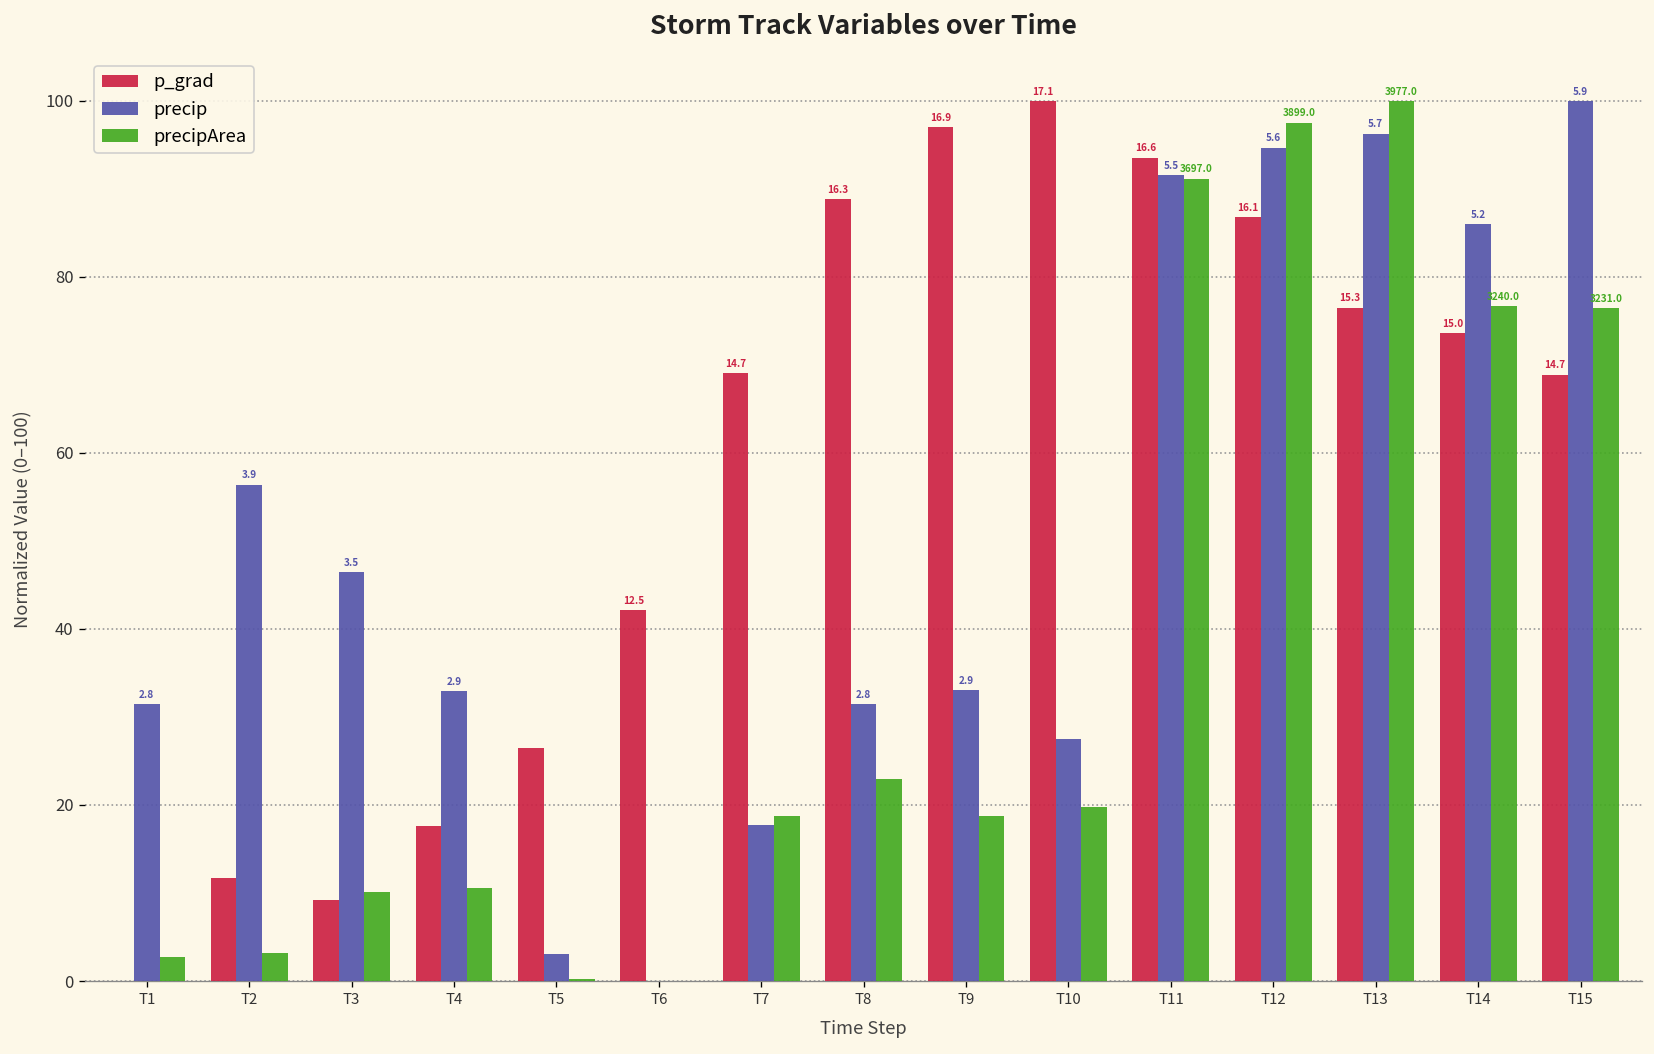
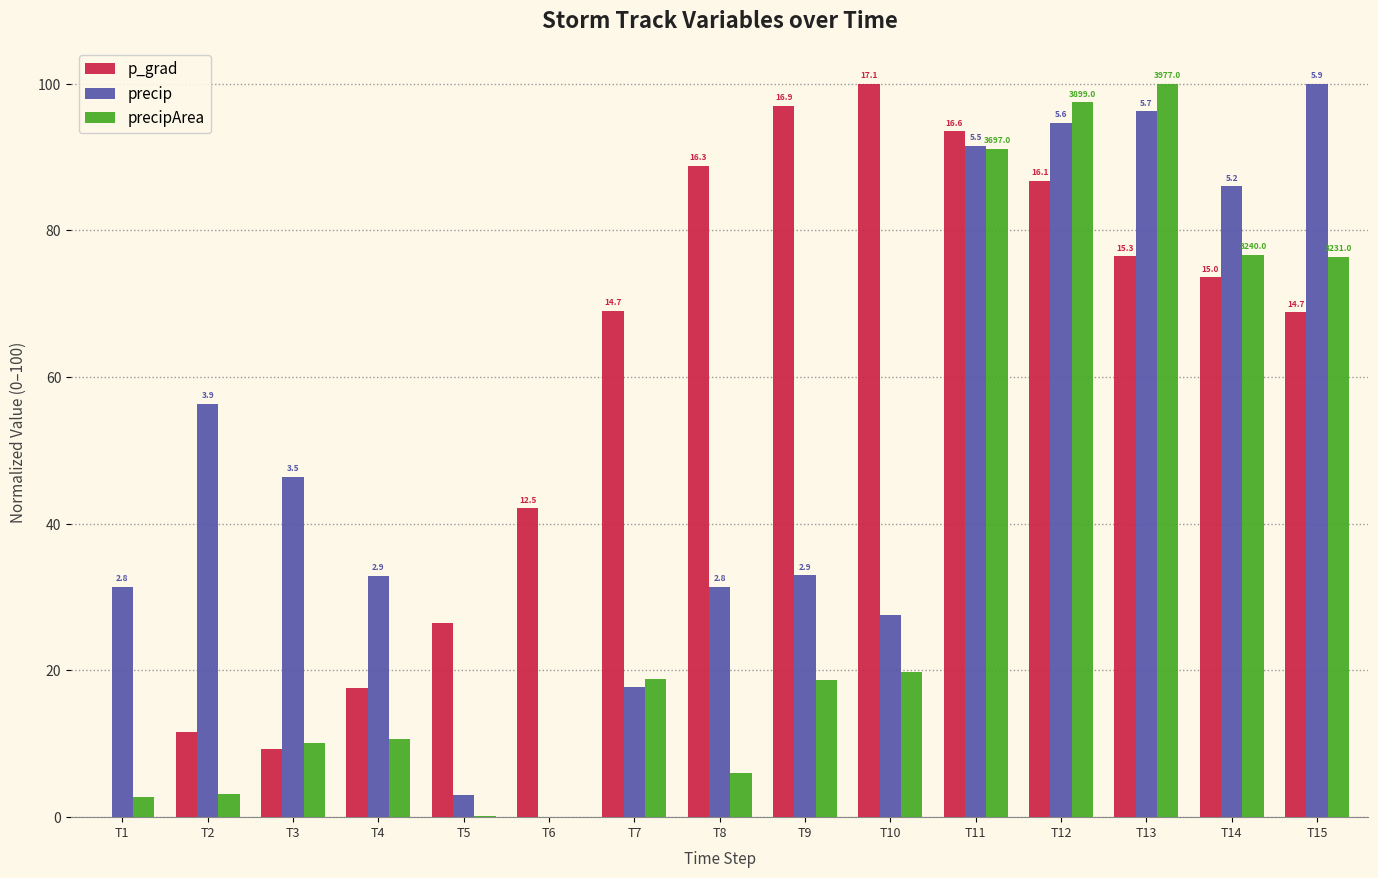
precipArea, T8: 23 -> 6
